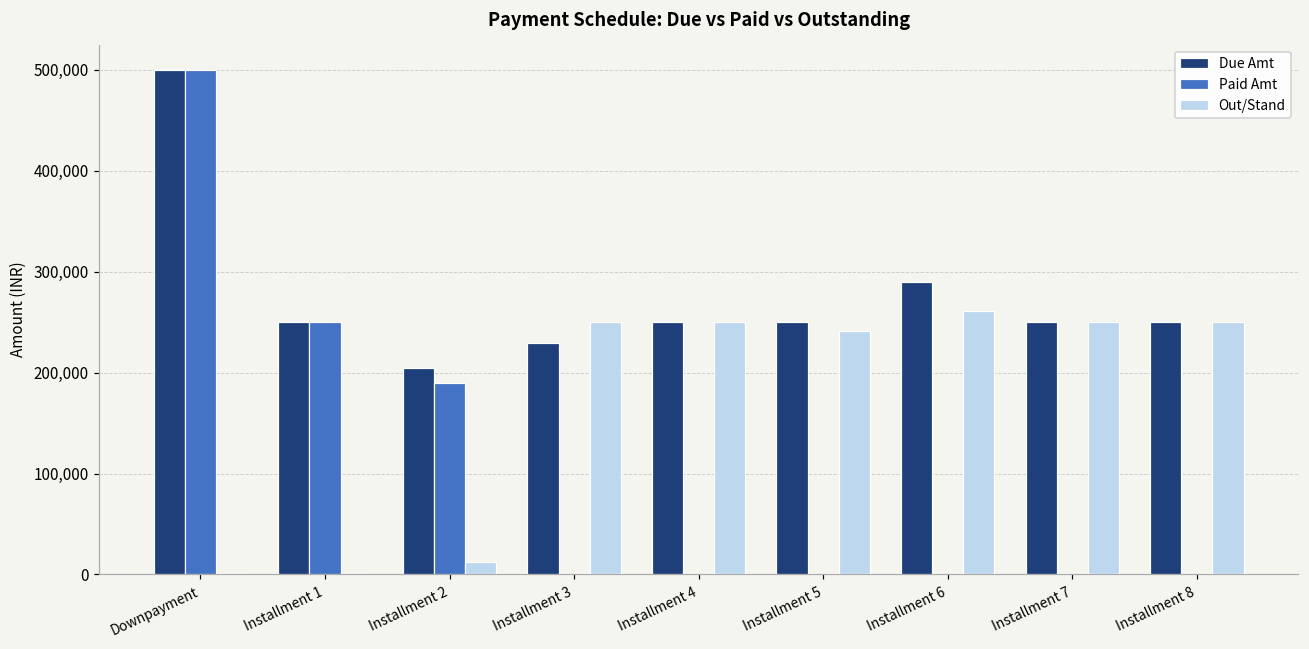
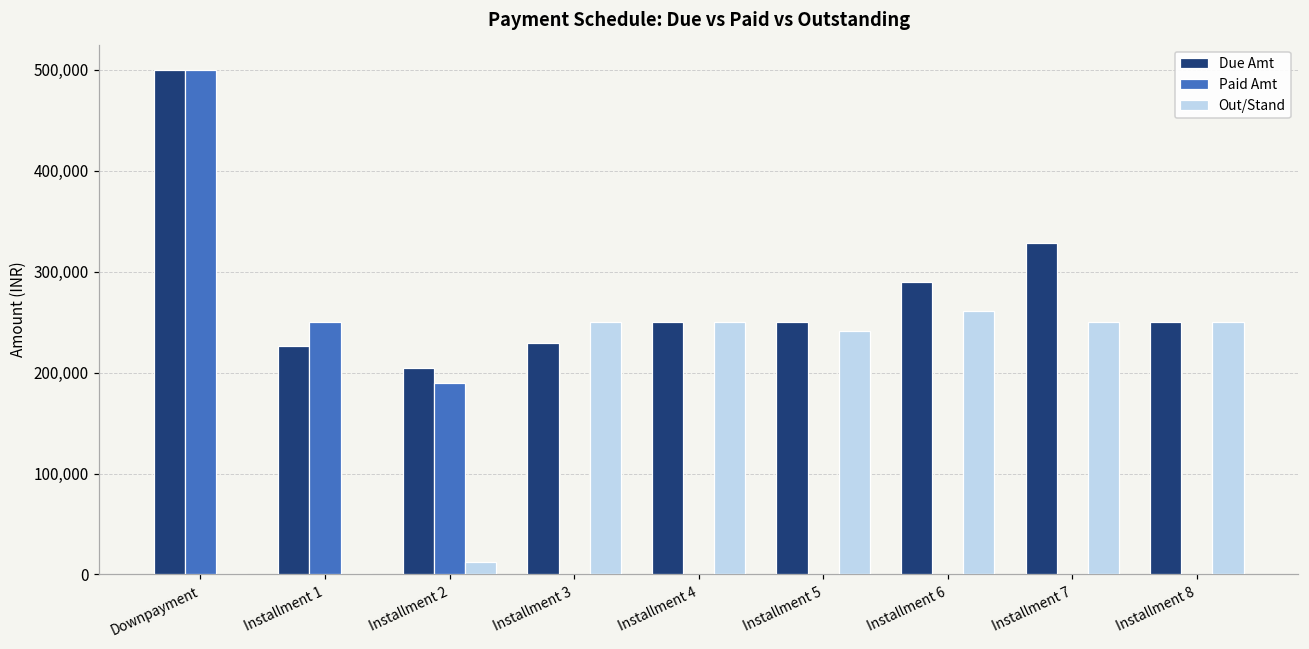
Due Amt, Installment 1: 250,000 -> 230,000
Due Amt, Installment 7: 250,000 -> 330,000
